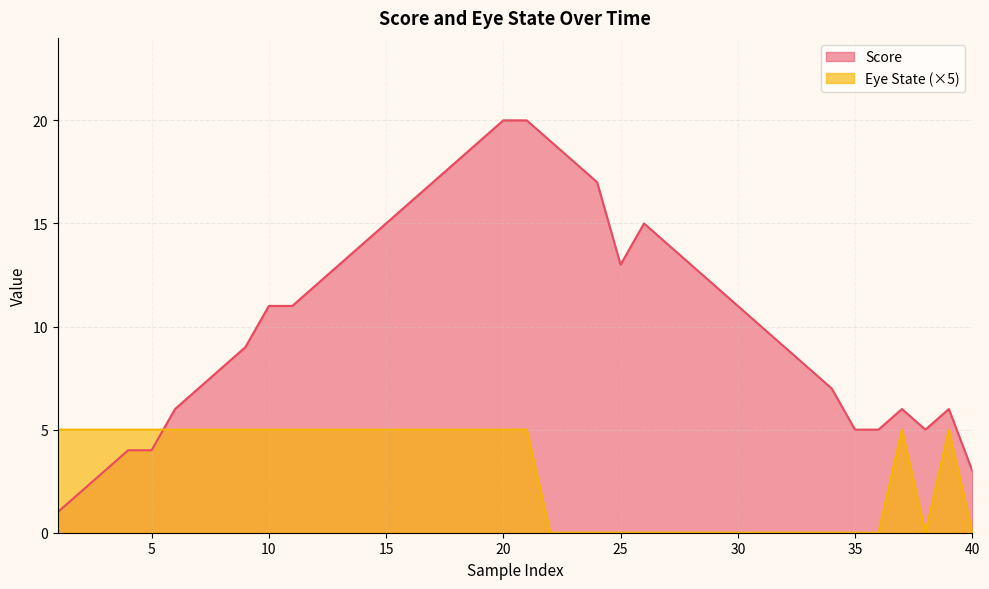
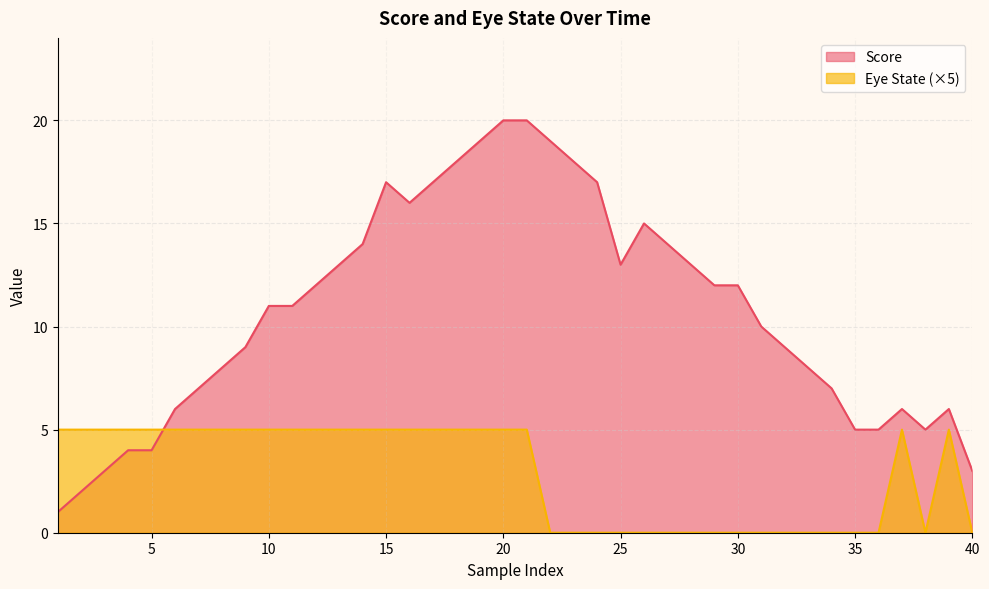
Score, 15: 15 -> 17
Score, 30: 11 -> 12
